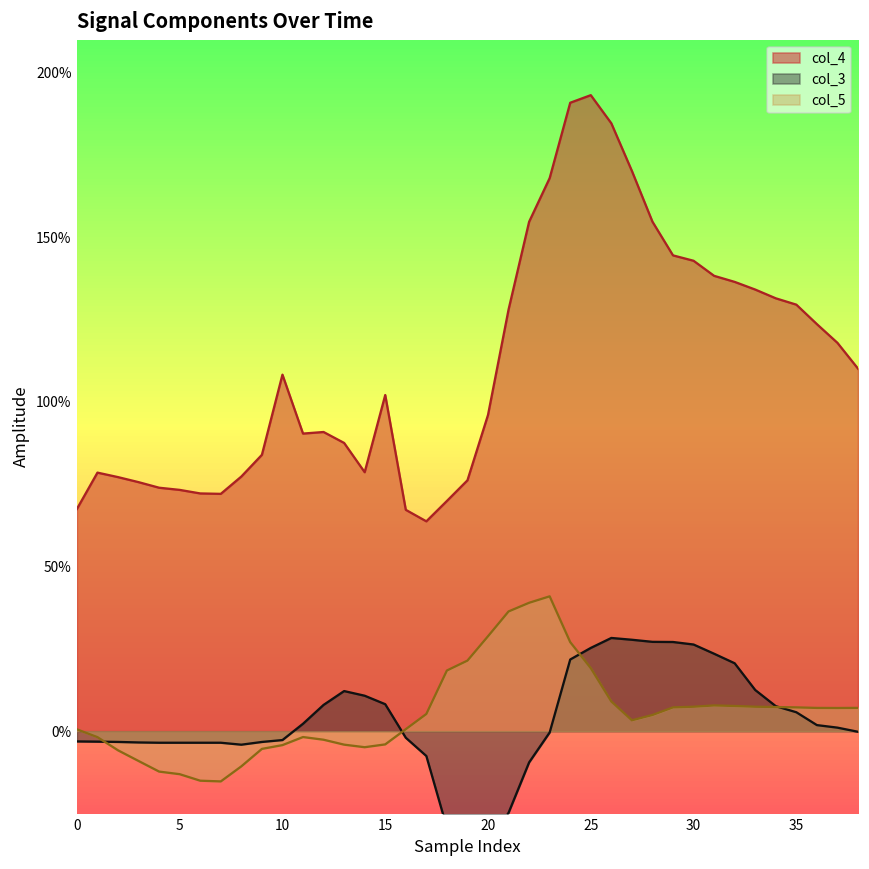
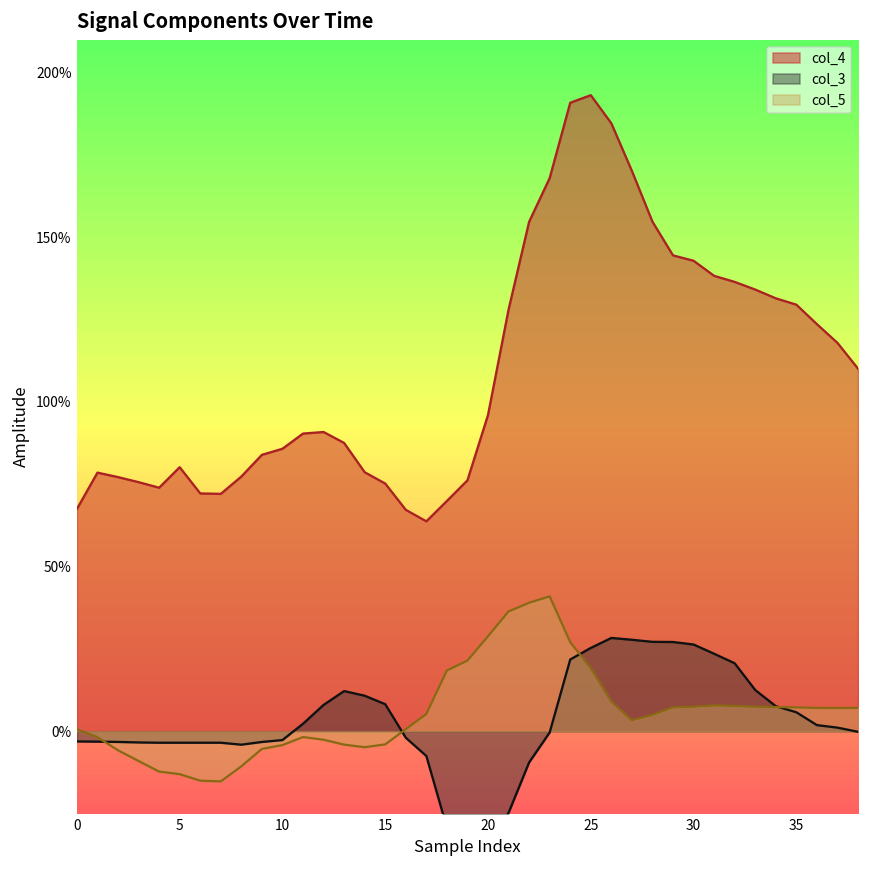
col_4, 5: 73% -> 80%
col_4, 10: 108% -> 86%
col_4, 15: 102% -> 75%
